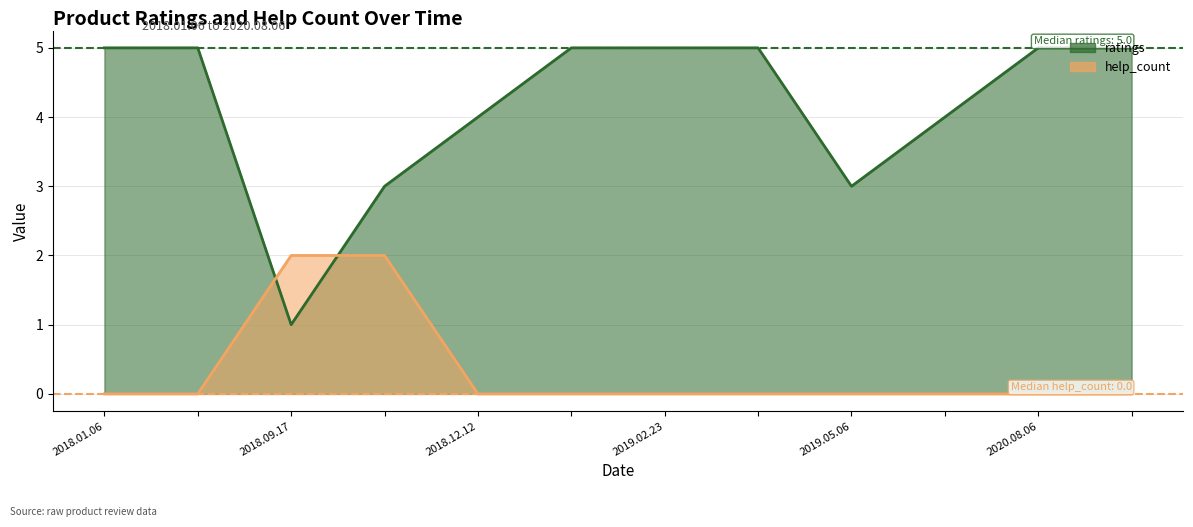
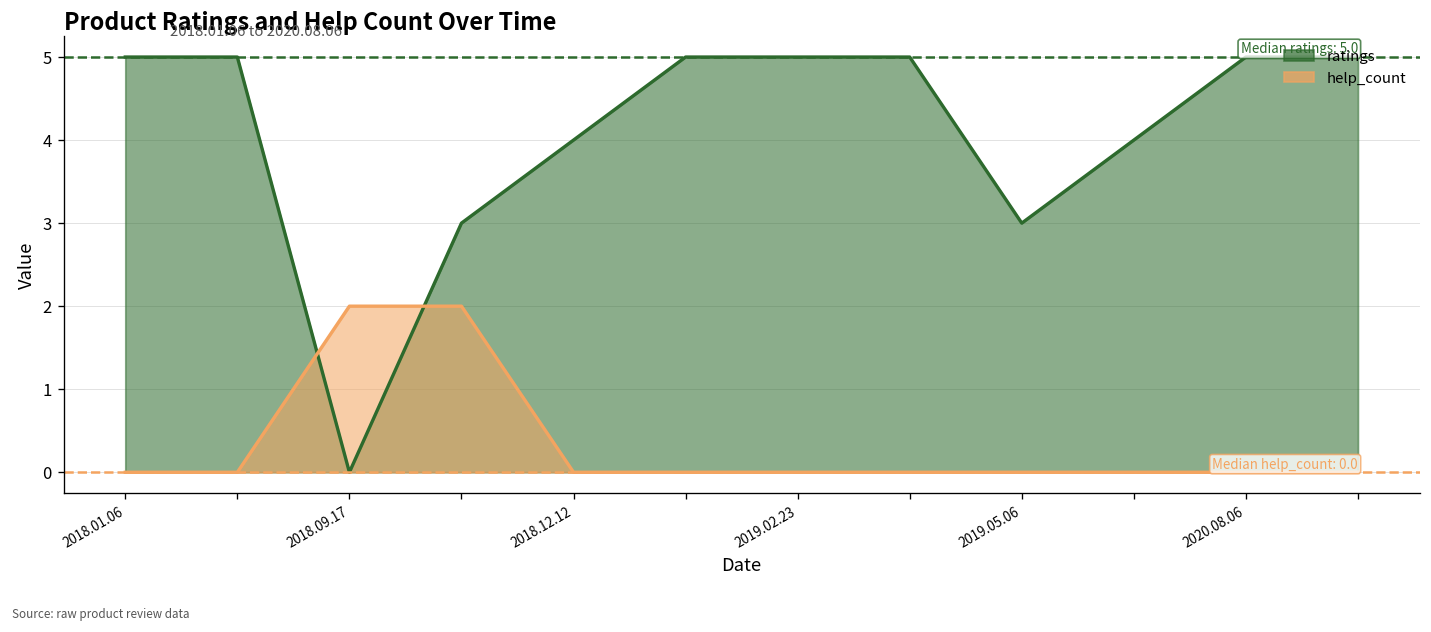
ratings, 2018.09.17: 1 -> 0
